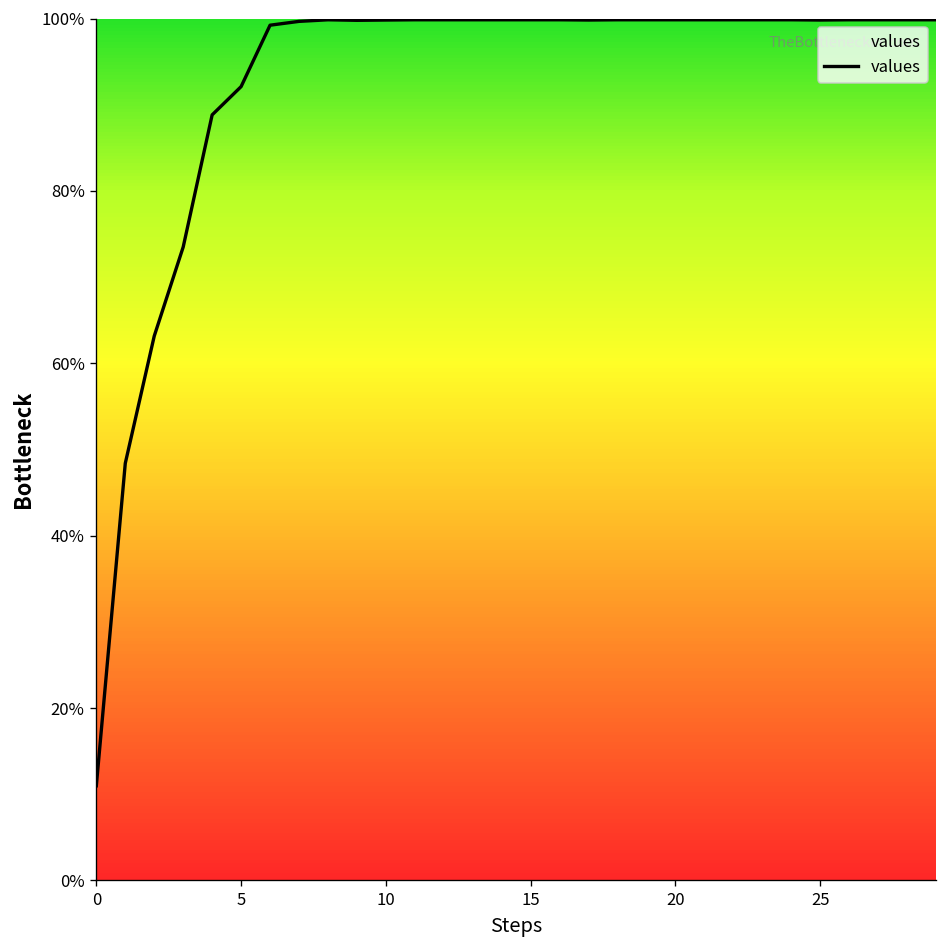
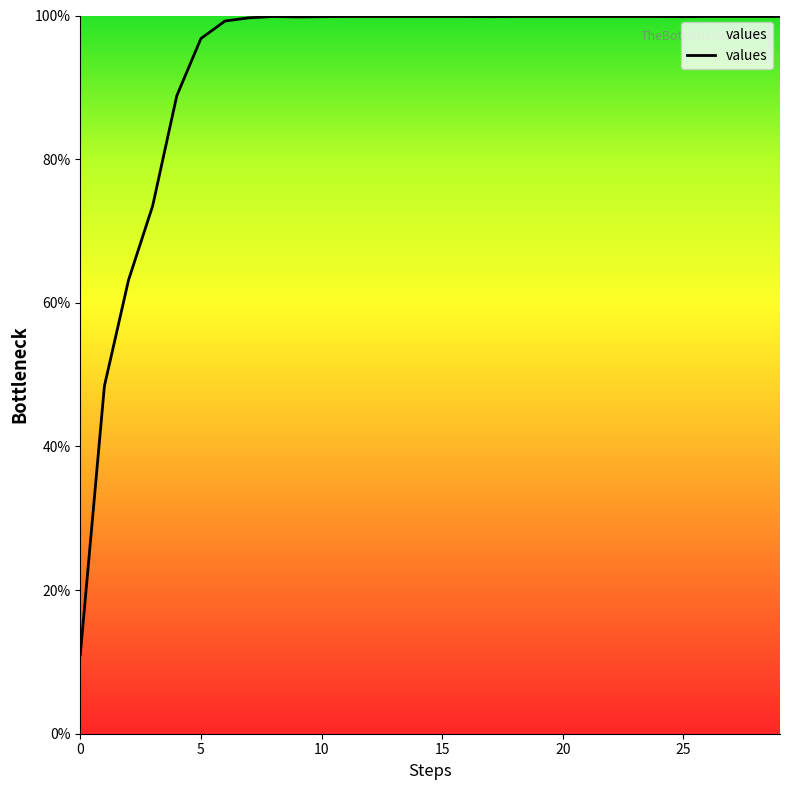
5: 92% -> 97%
